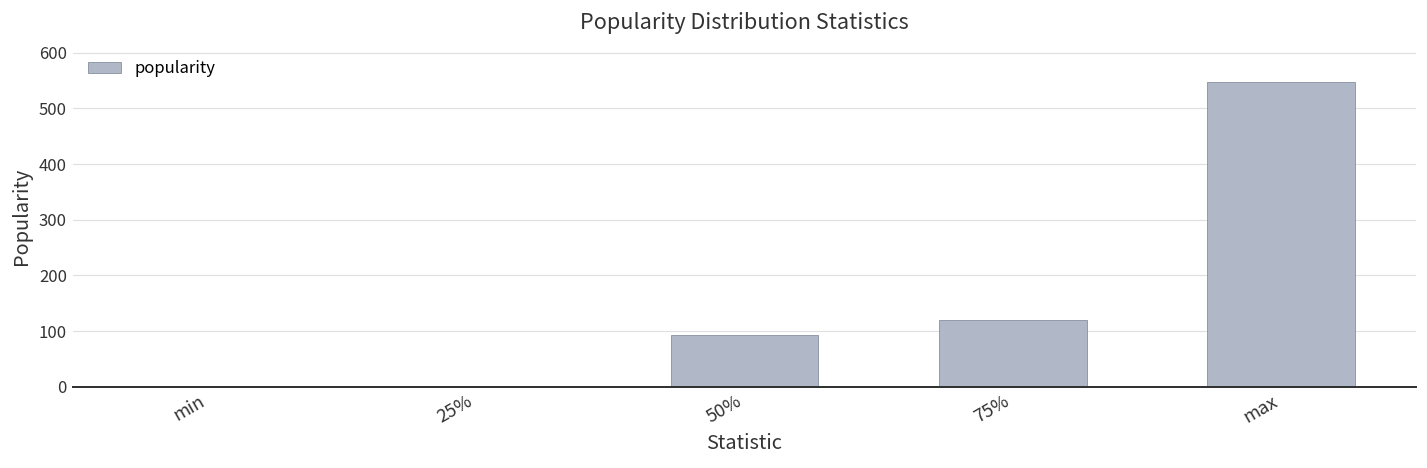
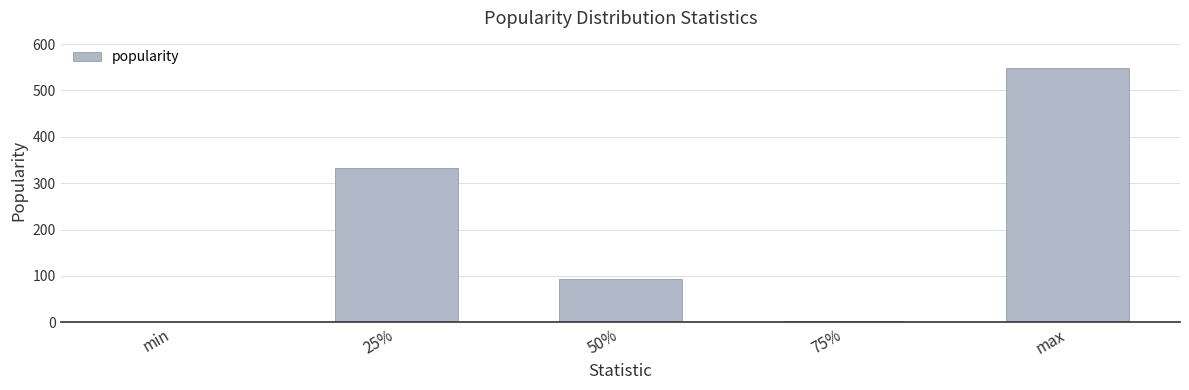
25%: 0 -> 330
75%: 120 -> 0
